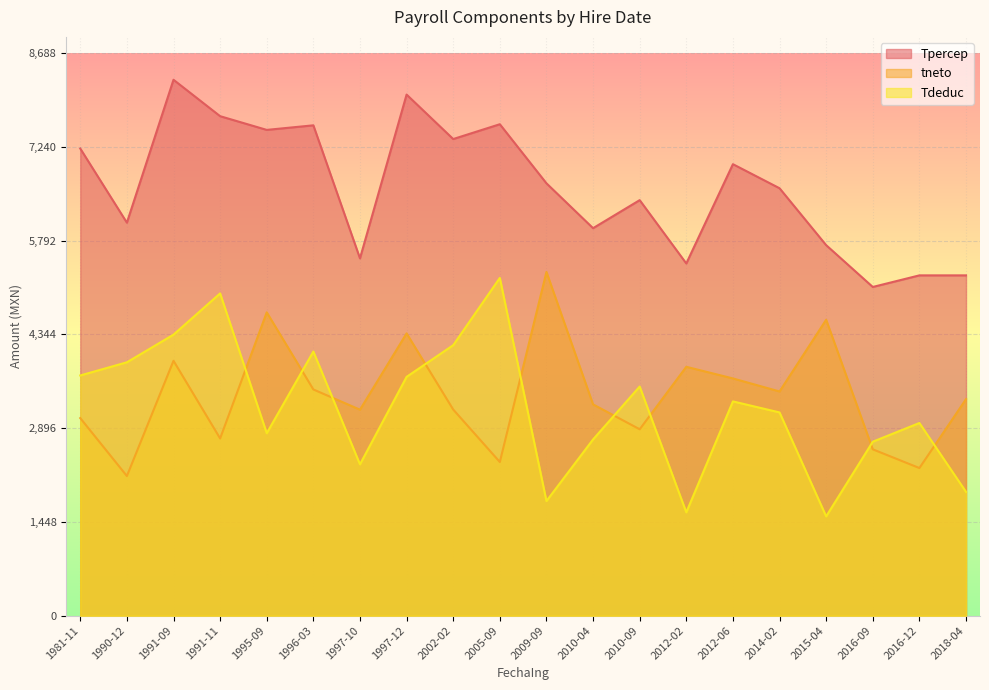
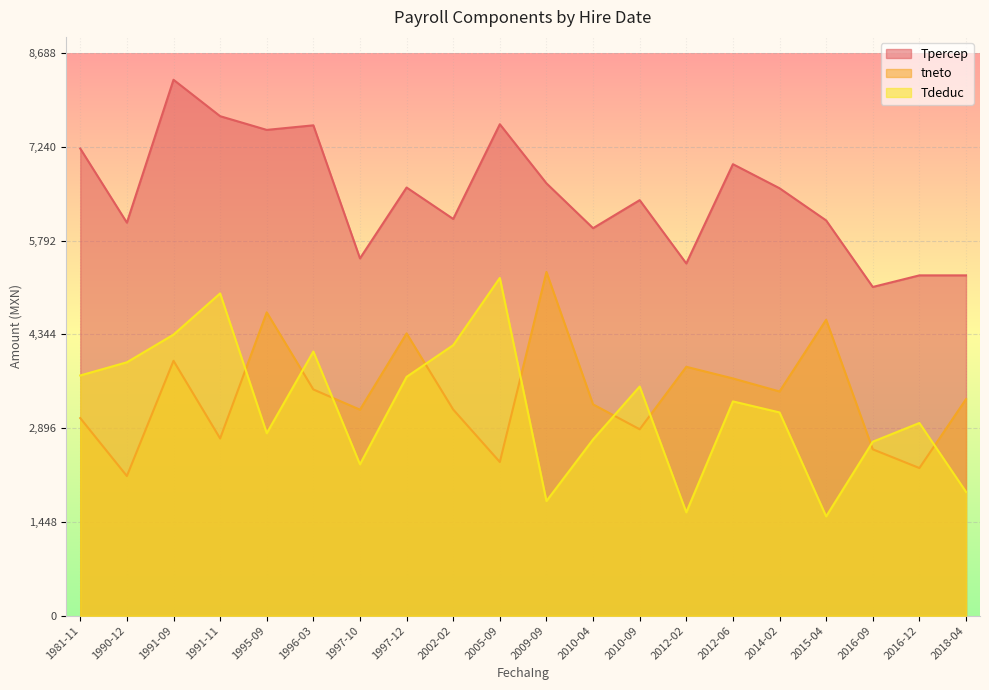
Tpercep, 1997-12: 8,000 -> 6,600
Tpercep, 2002-02: 7,400 -> 6,100
Tpercep, 2015-04: 5,700 -> 6,100
